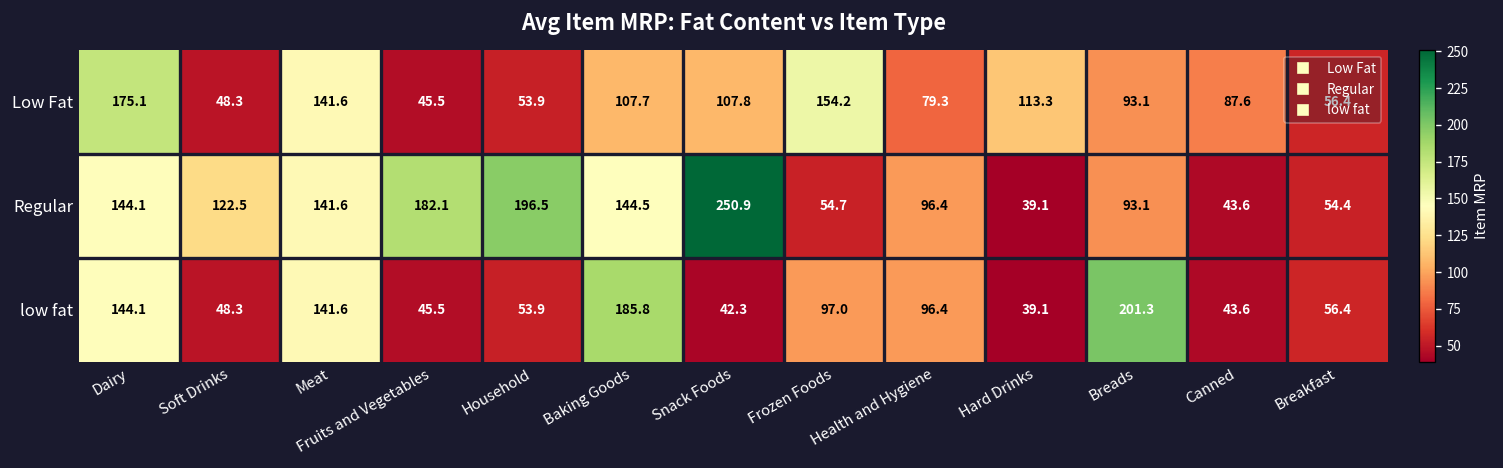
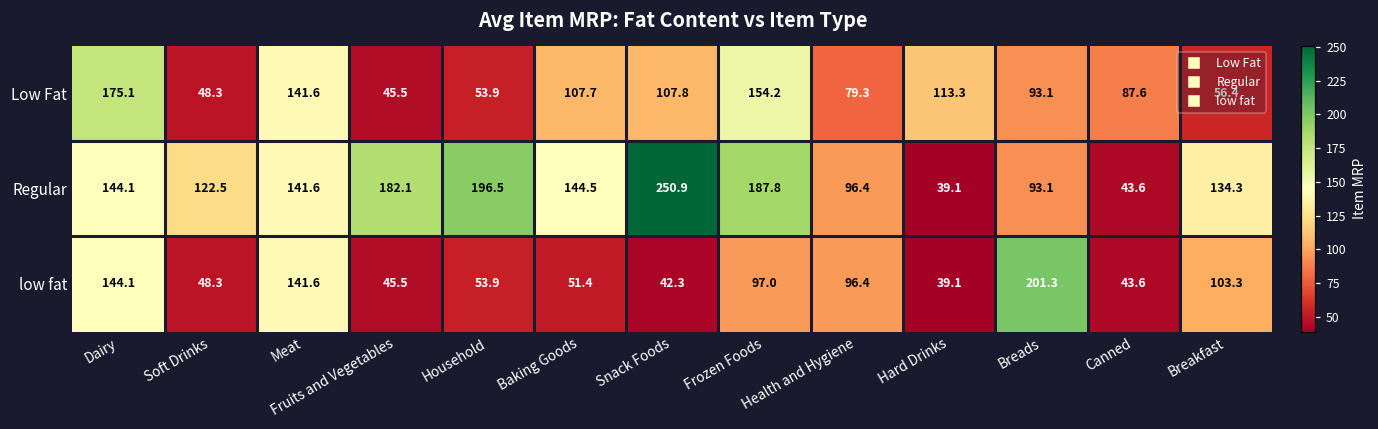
Regular, Frozen Foods: 54.7 -> 187.8
Regular, Breakfast: 54.4 -> 134.3
low fat, Baking Goods: 185.8 -> 51.4
low fat, Breakfast: 56.4 -> 103.3
